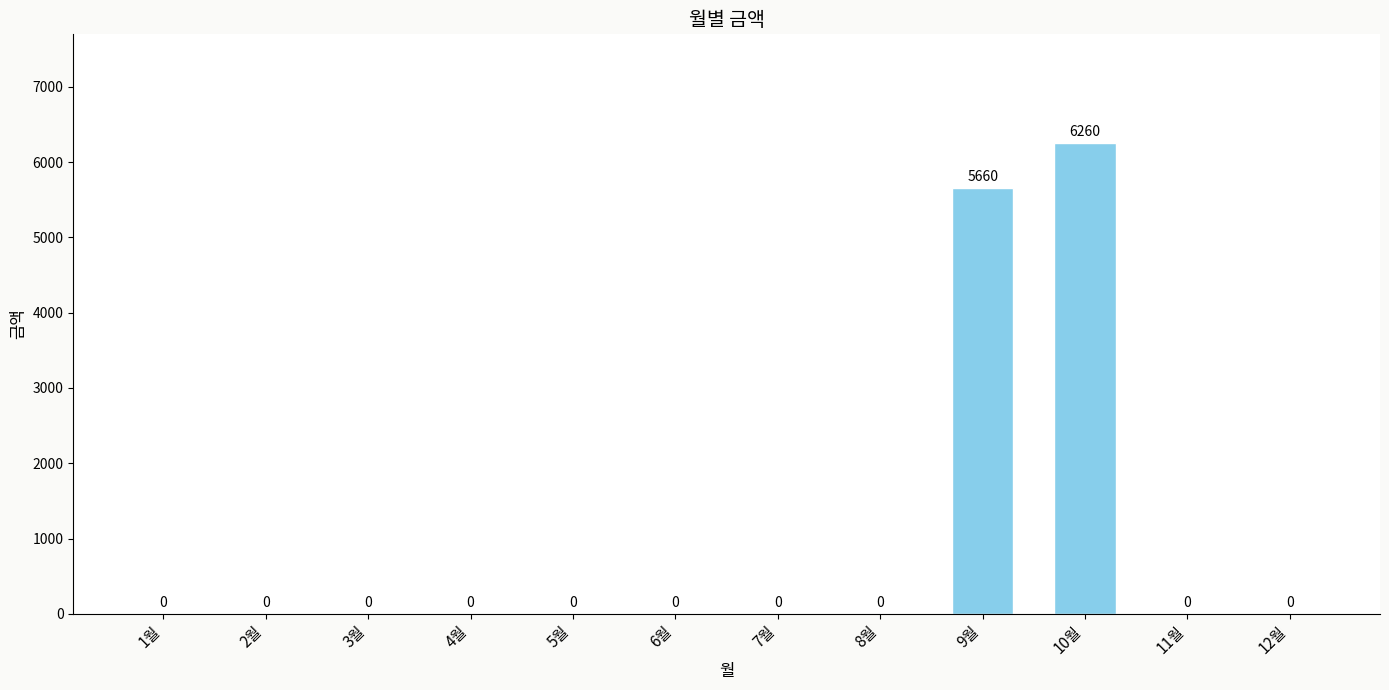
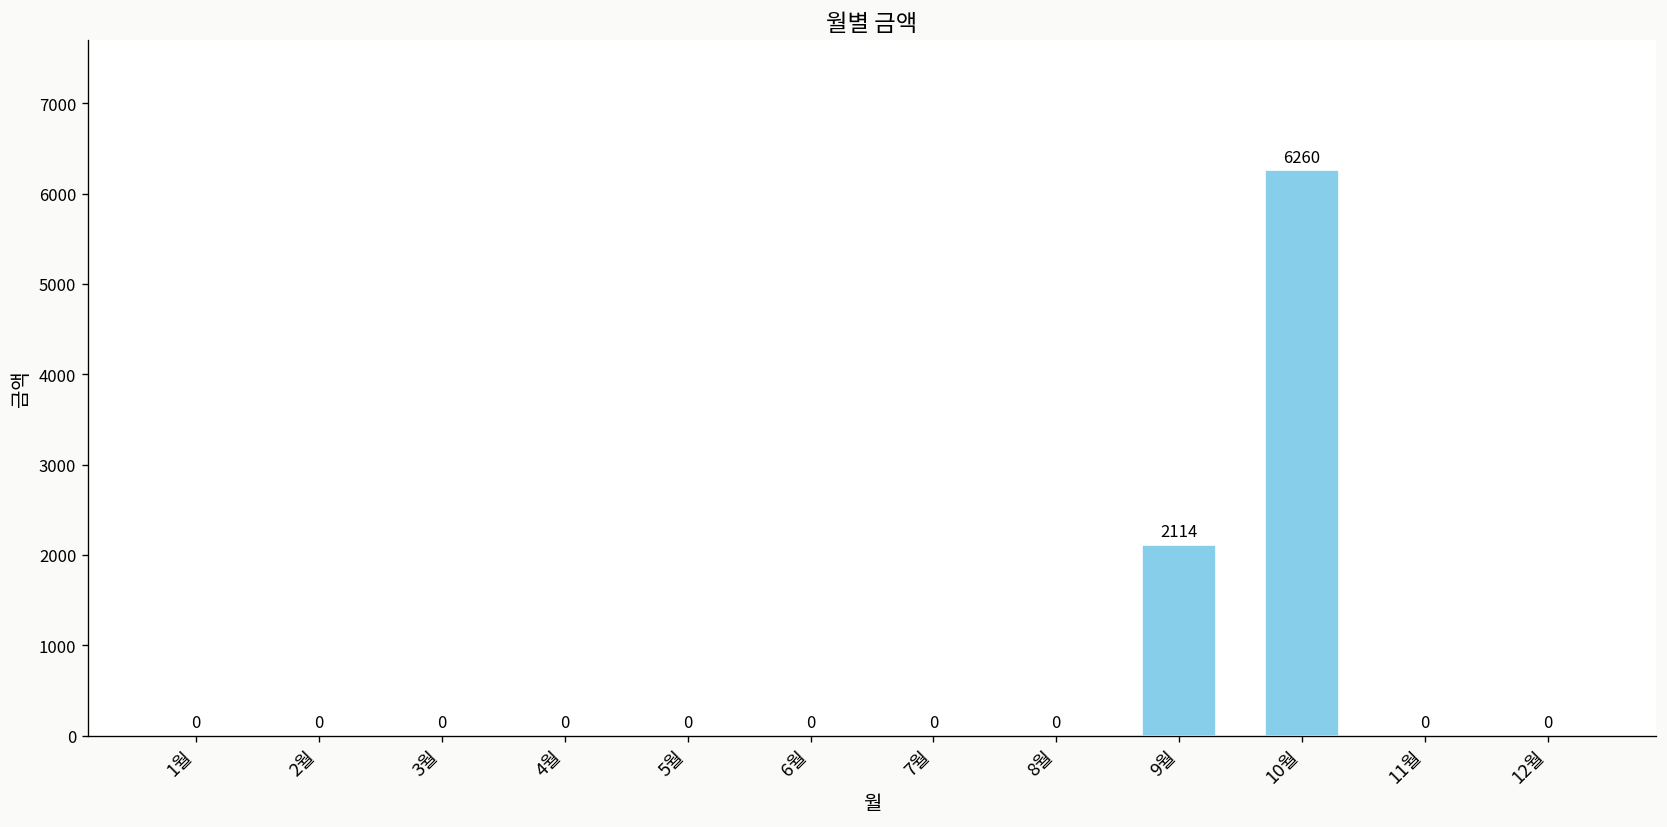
9월: 5660 -> 2114
